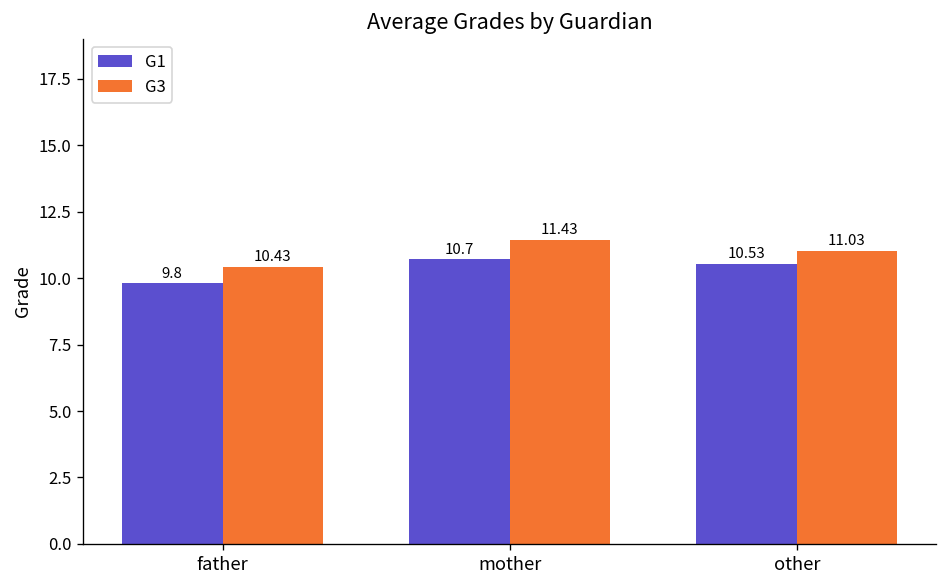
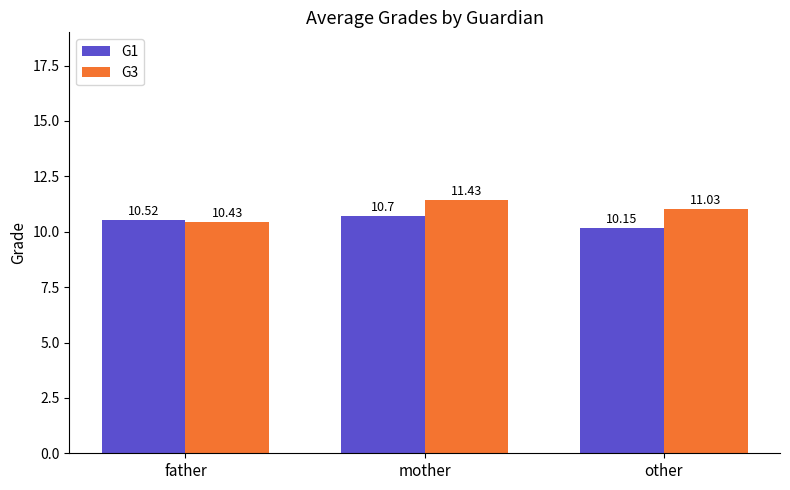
G1, father: 9.8 -> 10.52
G1, other: 10.53 -> 10.15
